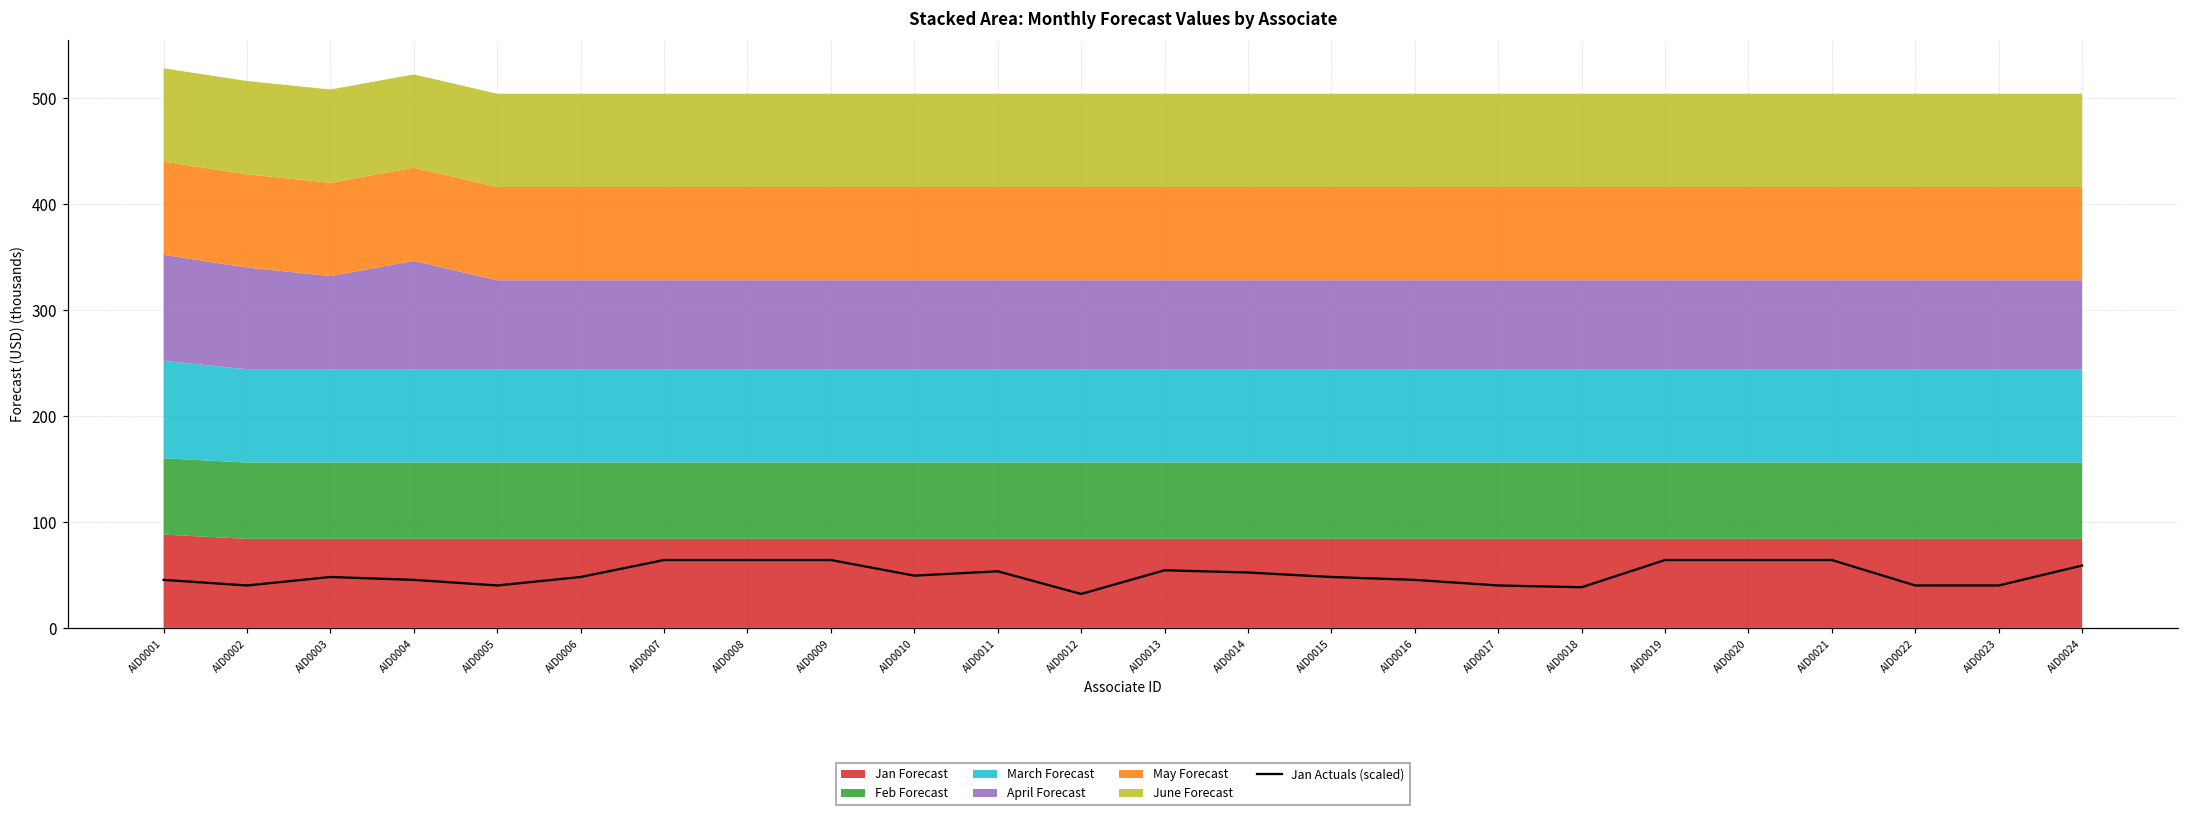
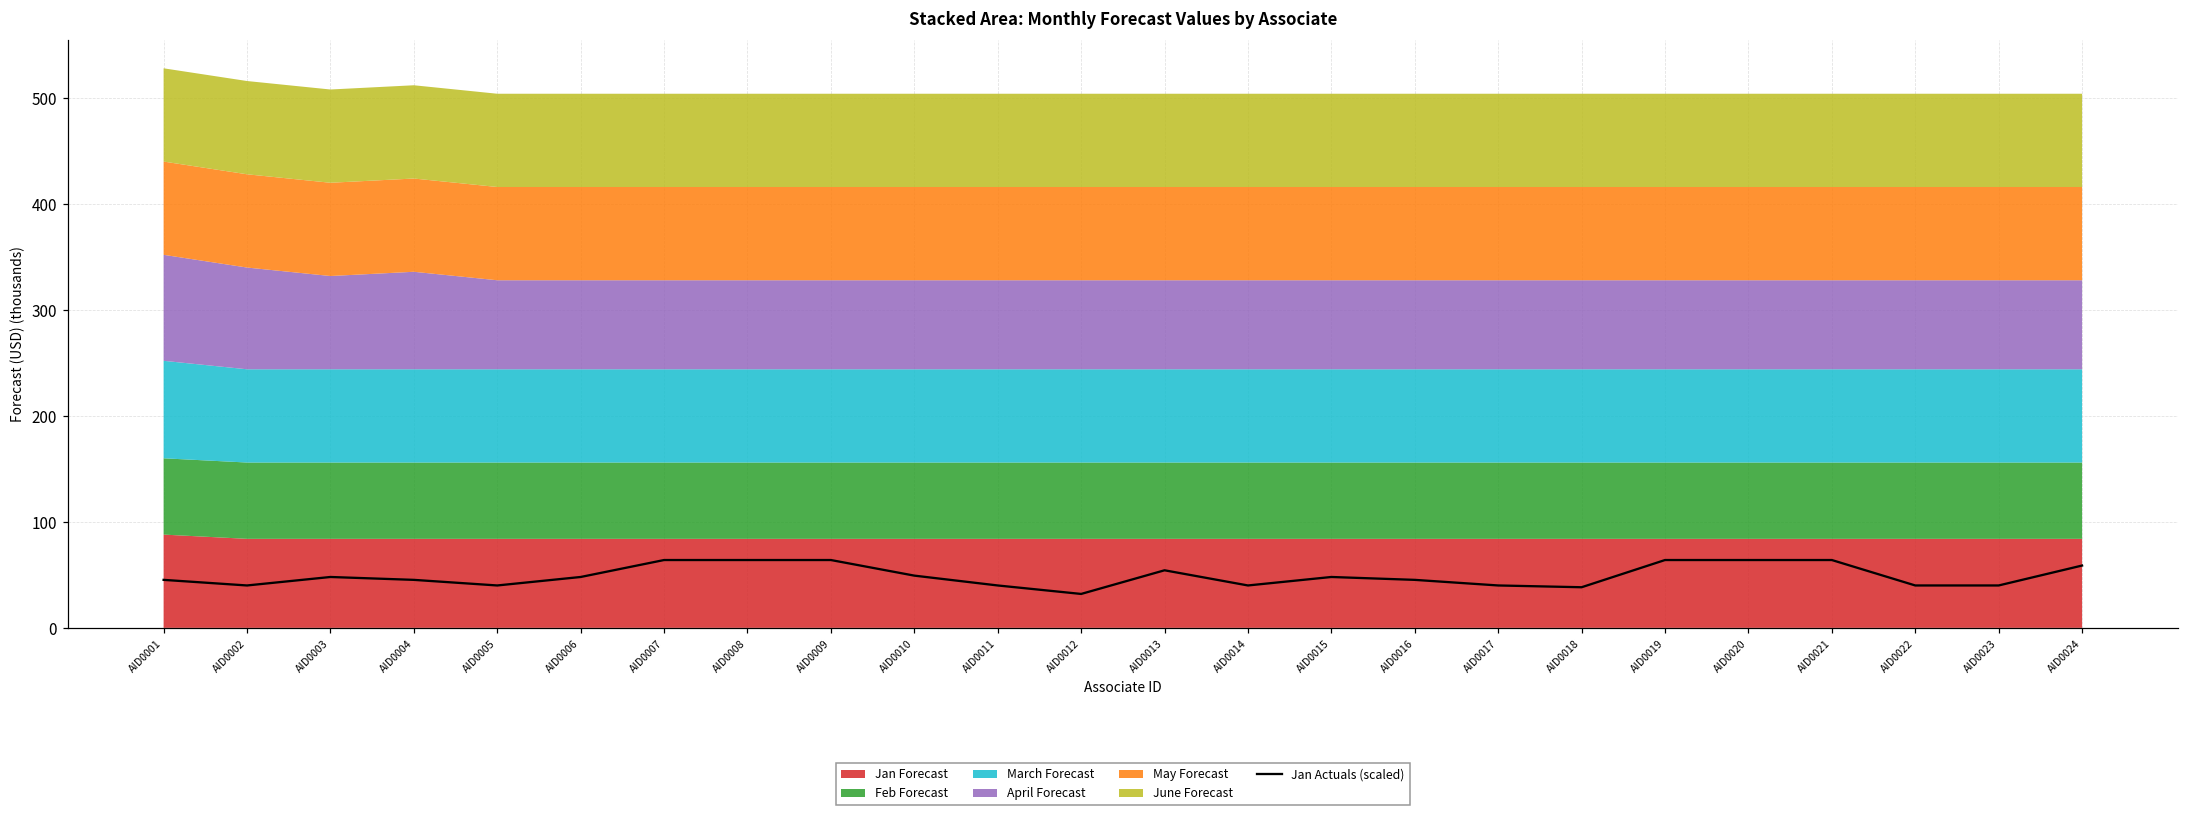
April Forecast, AID0004: 100 -> 90
Jan Actuals (scaled), AID0011: 50 -> 40
Jan Actuals (scaled), AID0014: 50 -> 40
